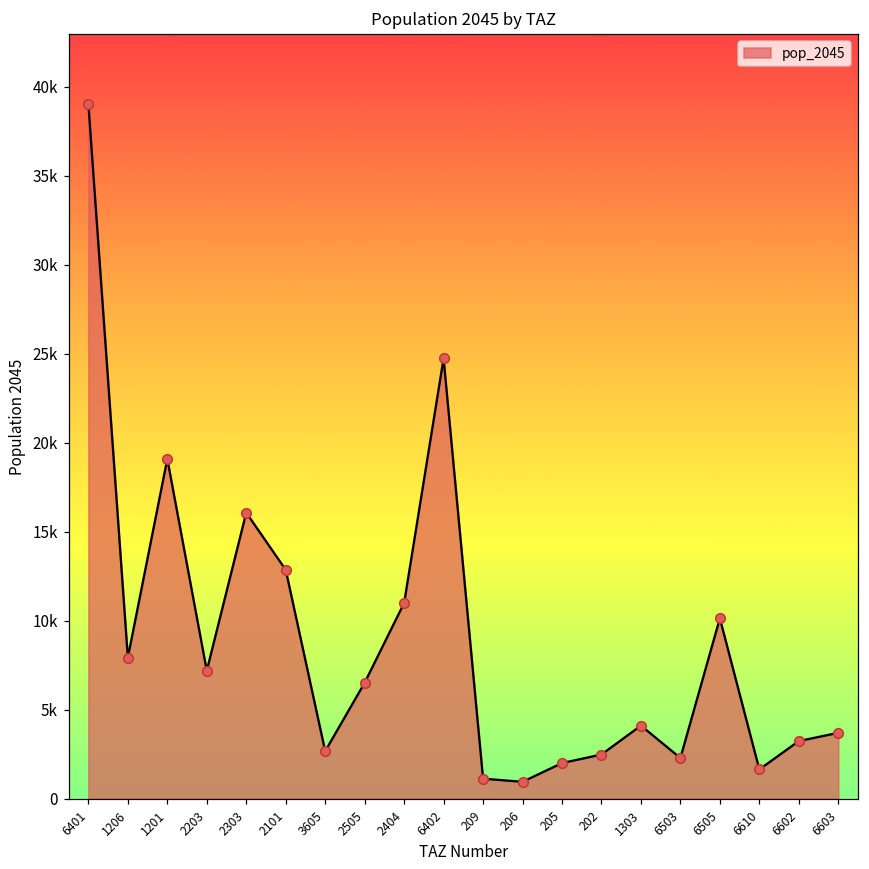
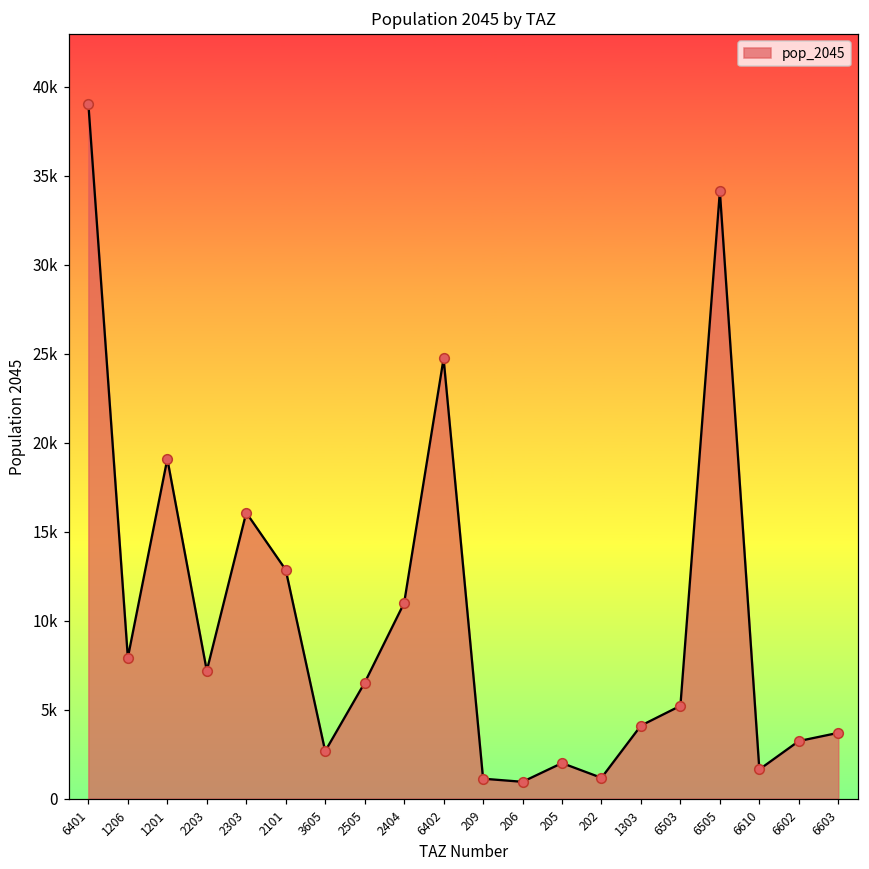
202: 2500 -> 1200
6503: 2300 -> 5200
6505: 10100 -> 34100
